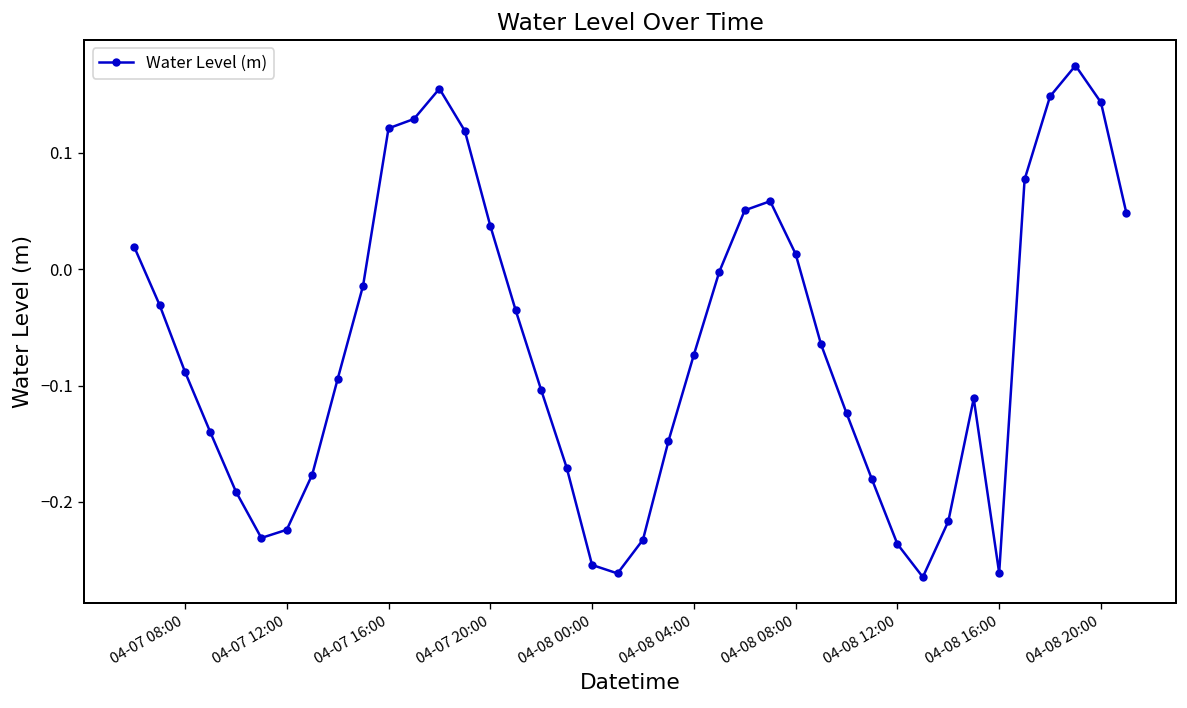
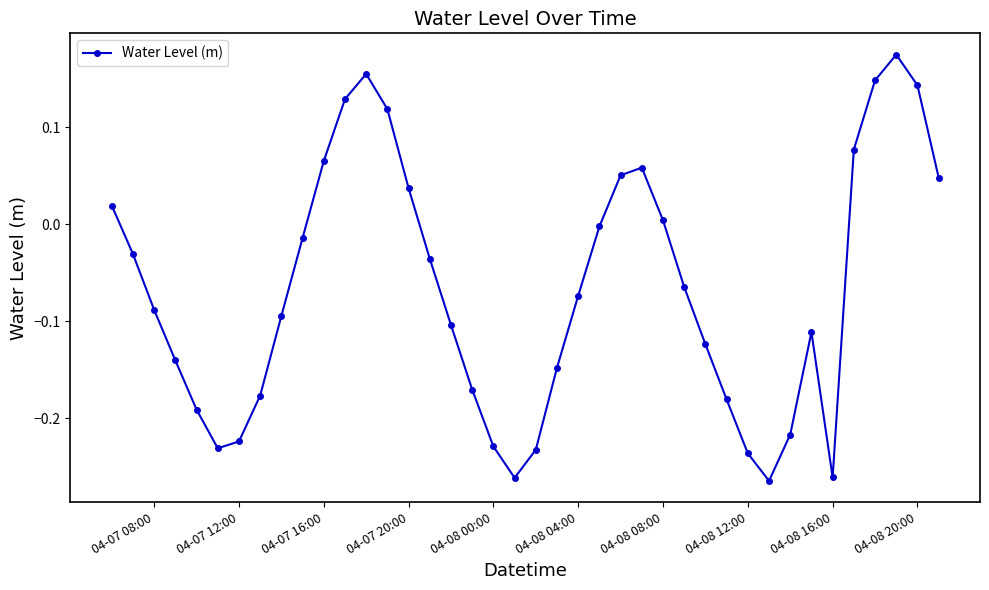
04-07 16:00: 0.12 -> 0.07
04-08 00:00: -0.25 -> -0.23
04-08 08:00: 0.01 -> 0.00
